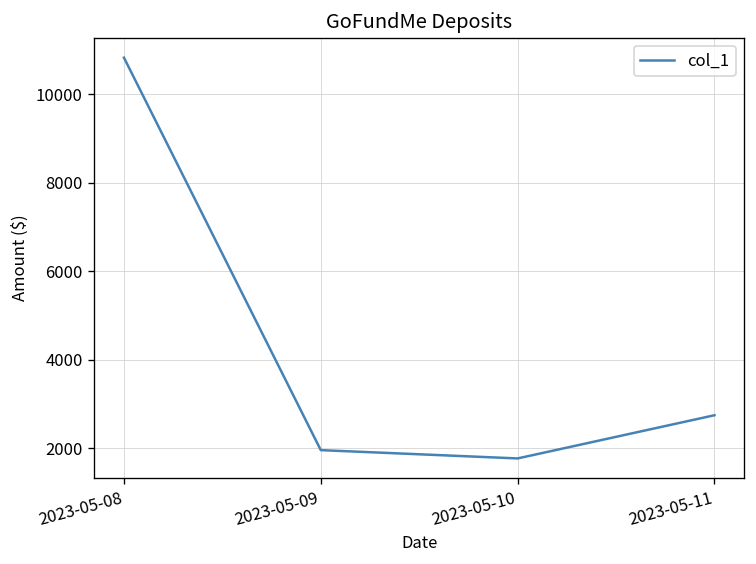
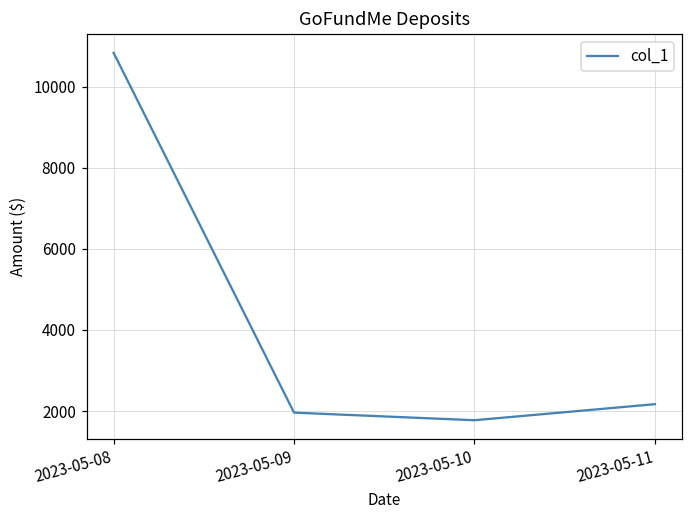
2023-05-11: 2700 -> 2200
